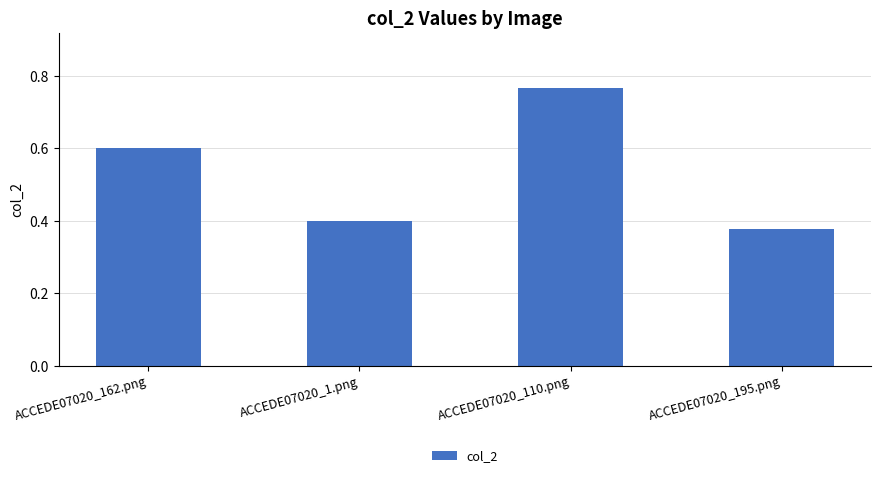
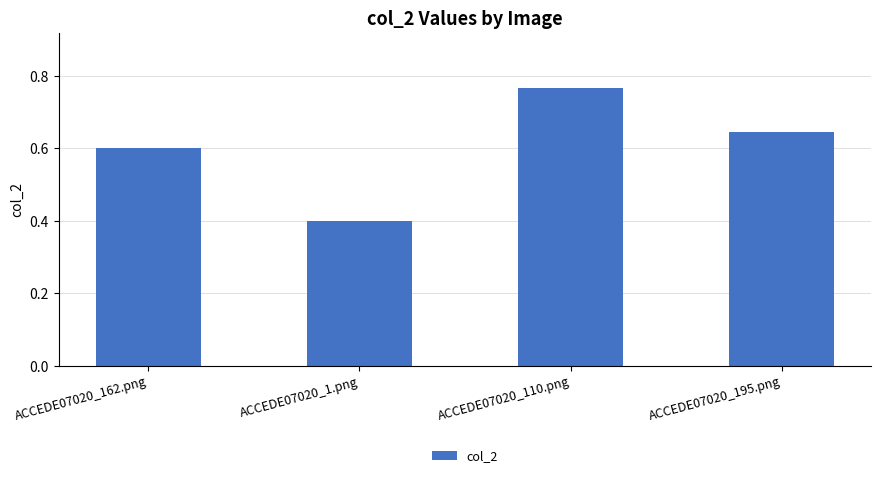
ACCEDE07020_195.png: 0.38 -> 0.65
